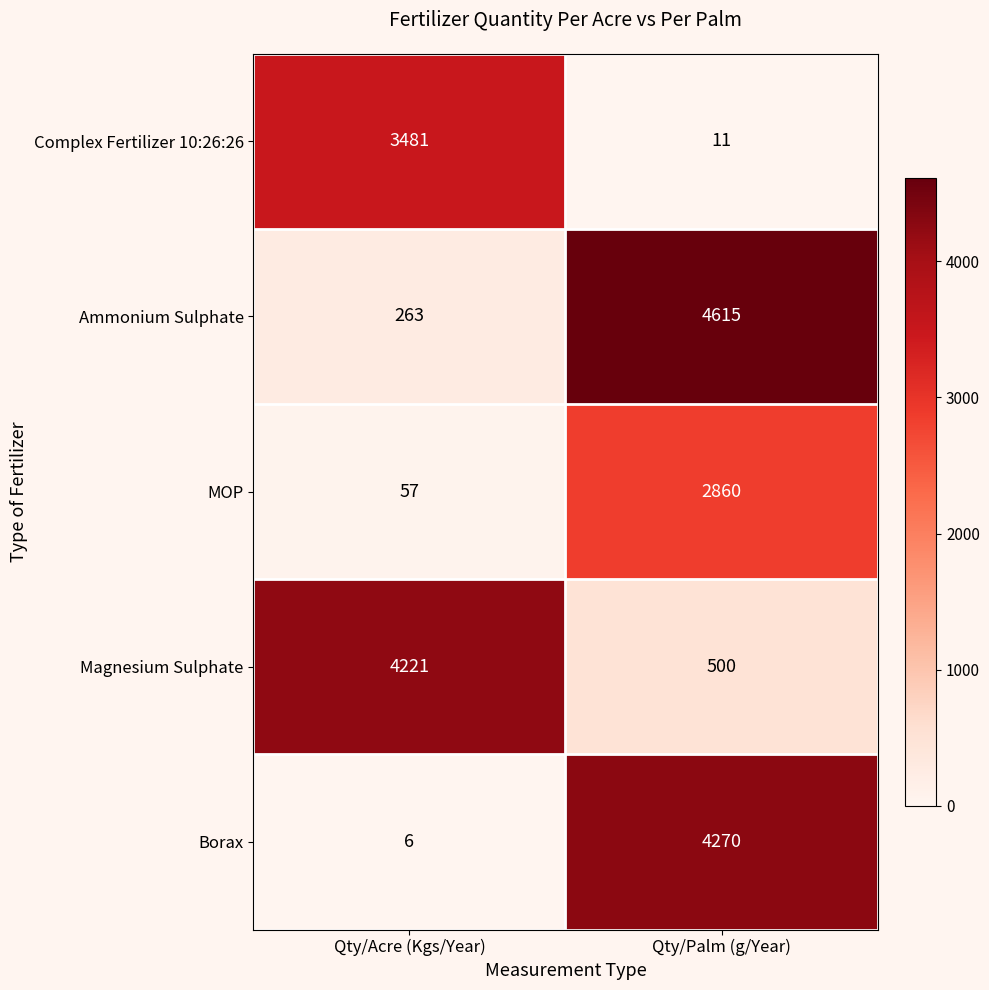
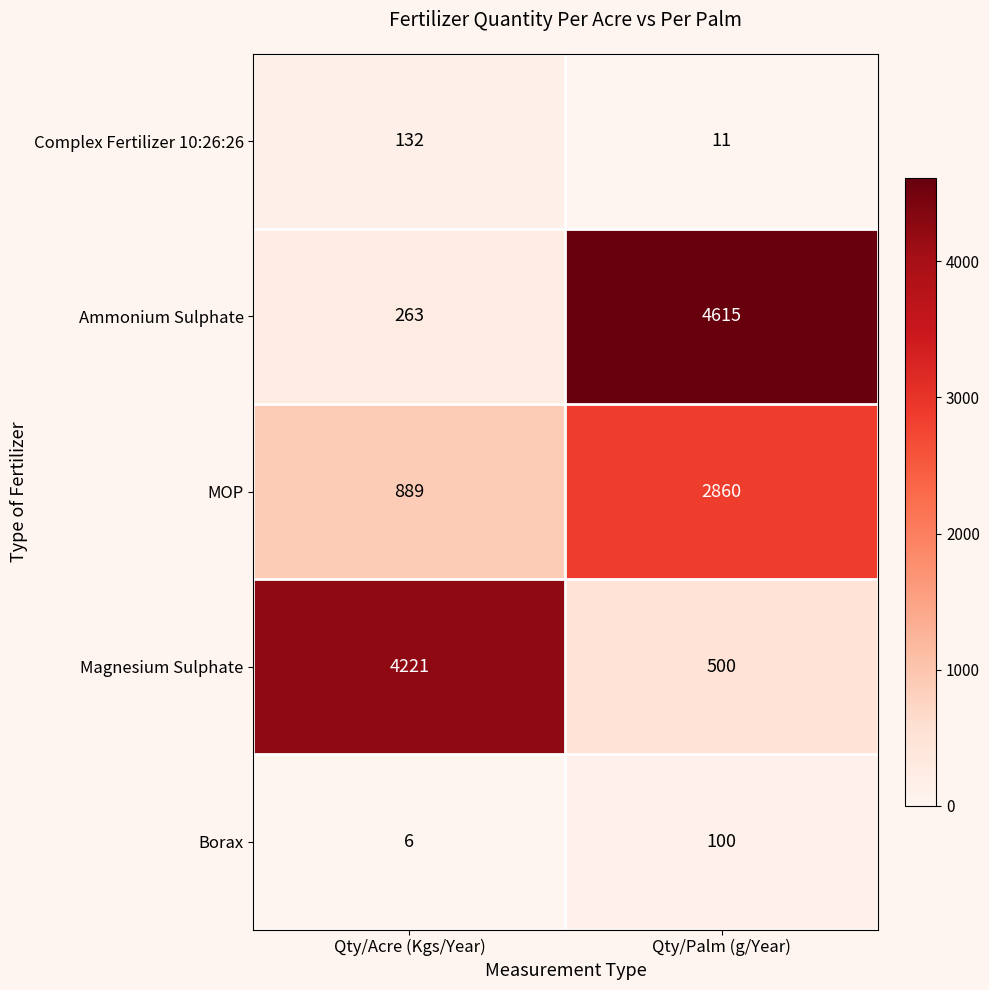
Complex Fertilizer 10:26:26, Qty/Acre (Kgs/Year): 3481 -> 132
MOP, Qty/Acre (Kgs/Year): 57 -> 889
Borax, Qty/Palm (g/Year): 4270 -> 100
